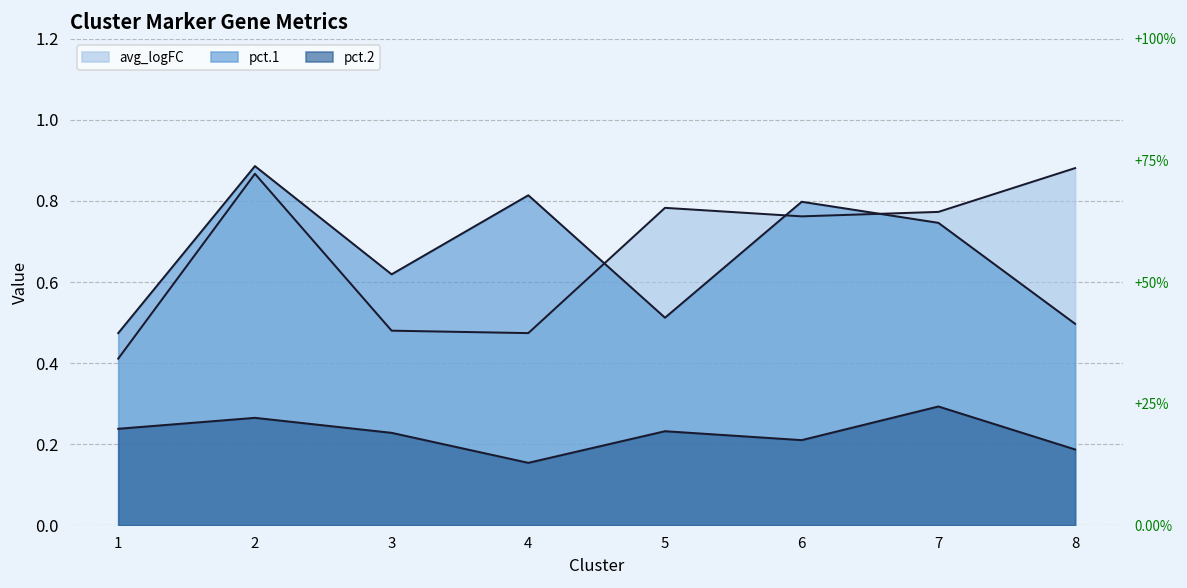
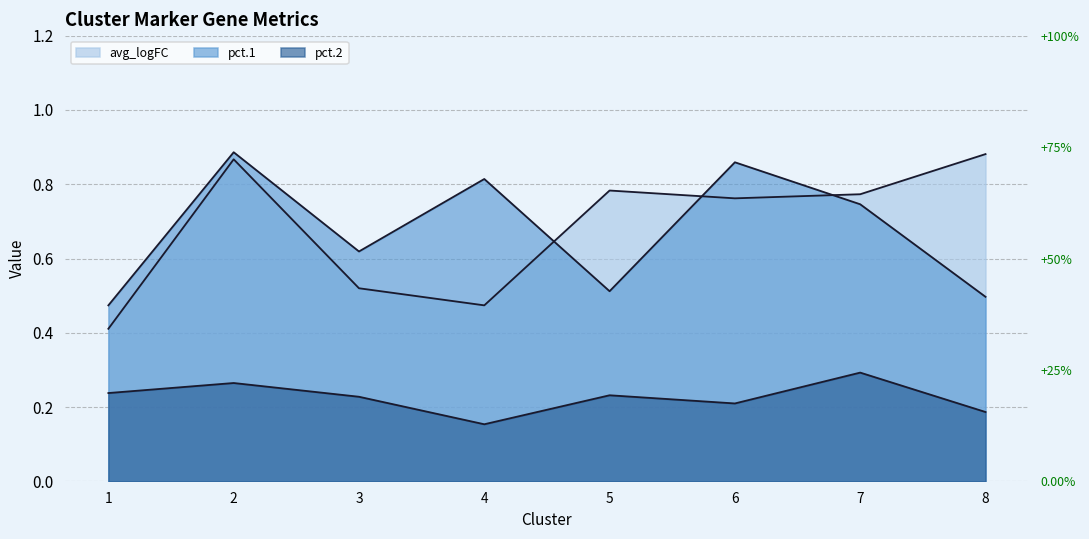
avg_logFC, 3: 0.48 -> 0.52
pct.1, 6: 0.80 -> 0.86
